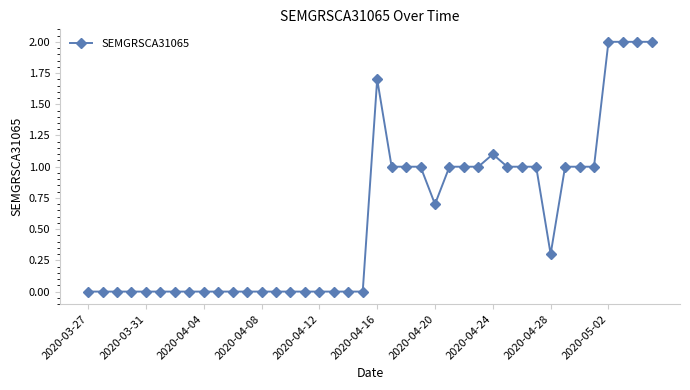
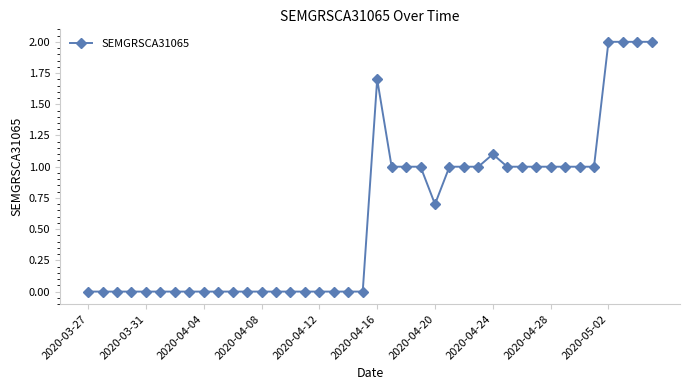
2020-04-28: 0.3 -> 1.0
